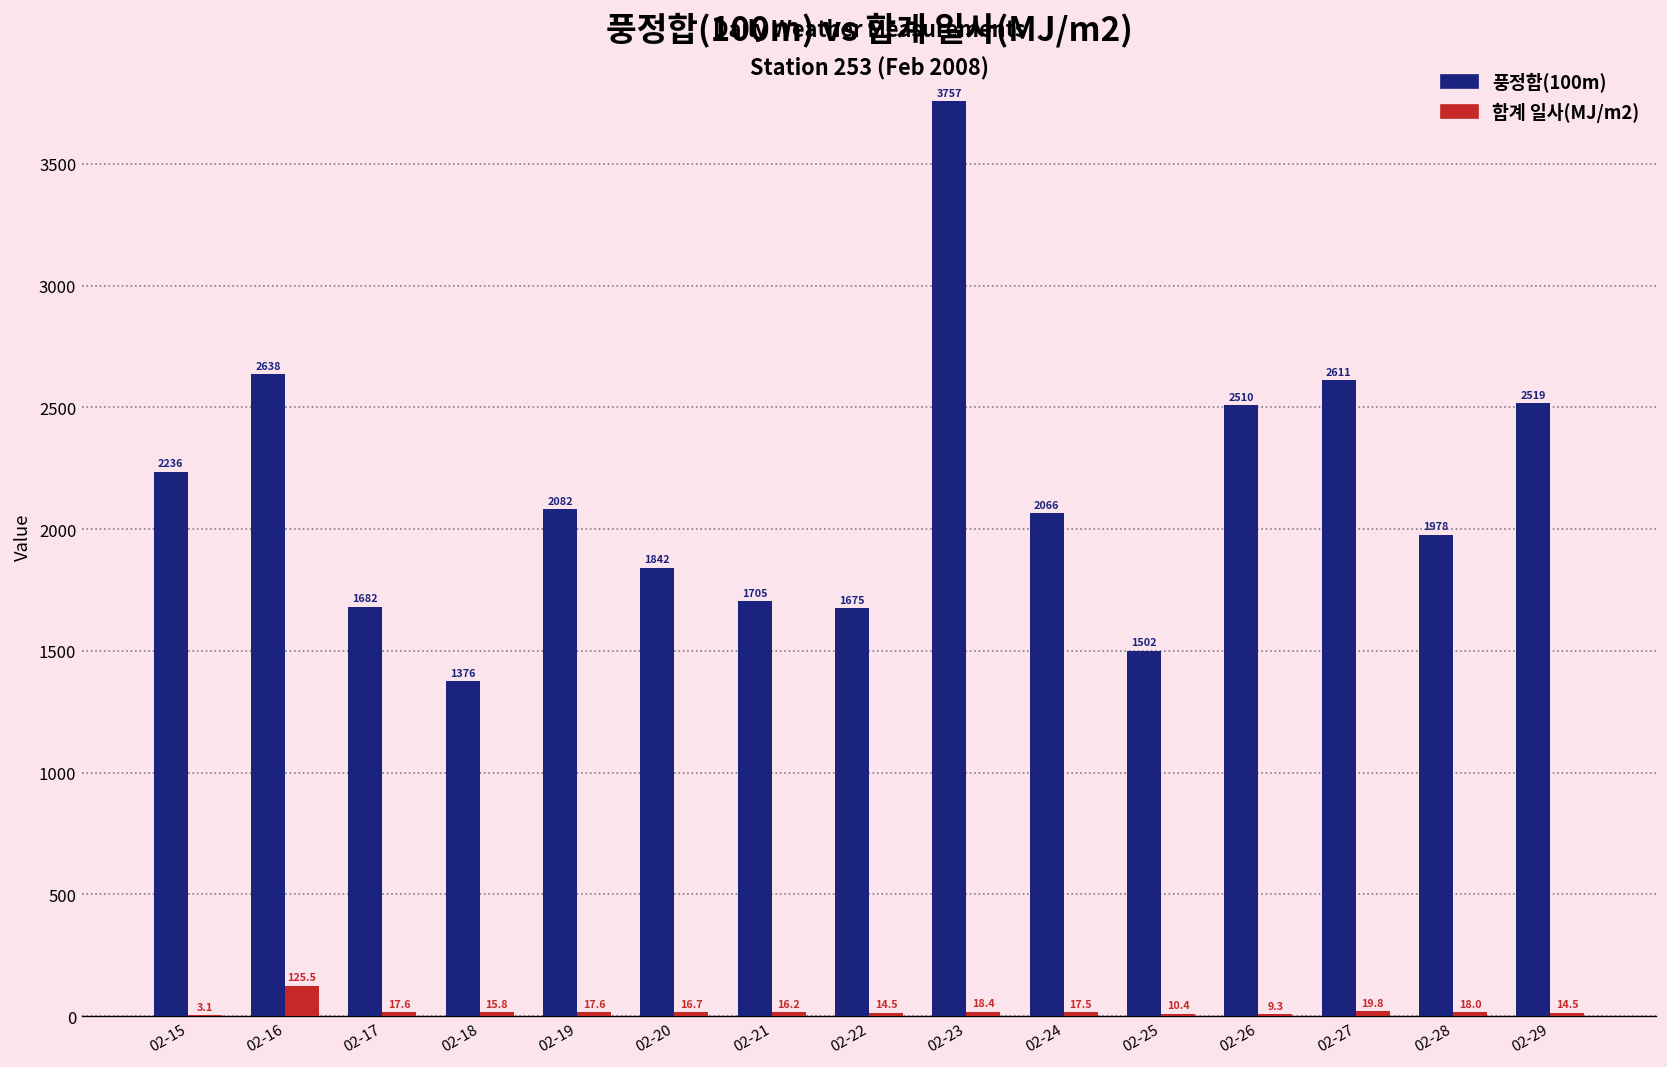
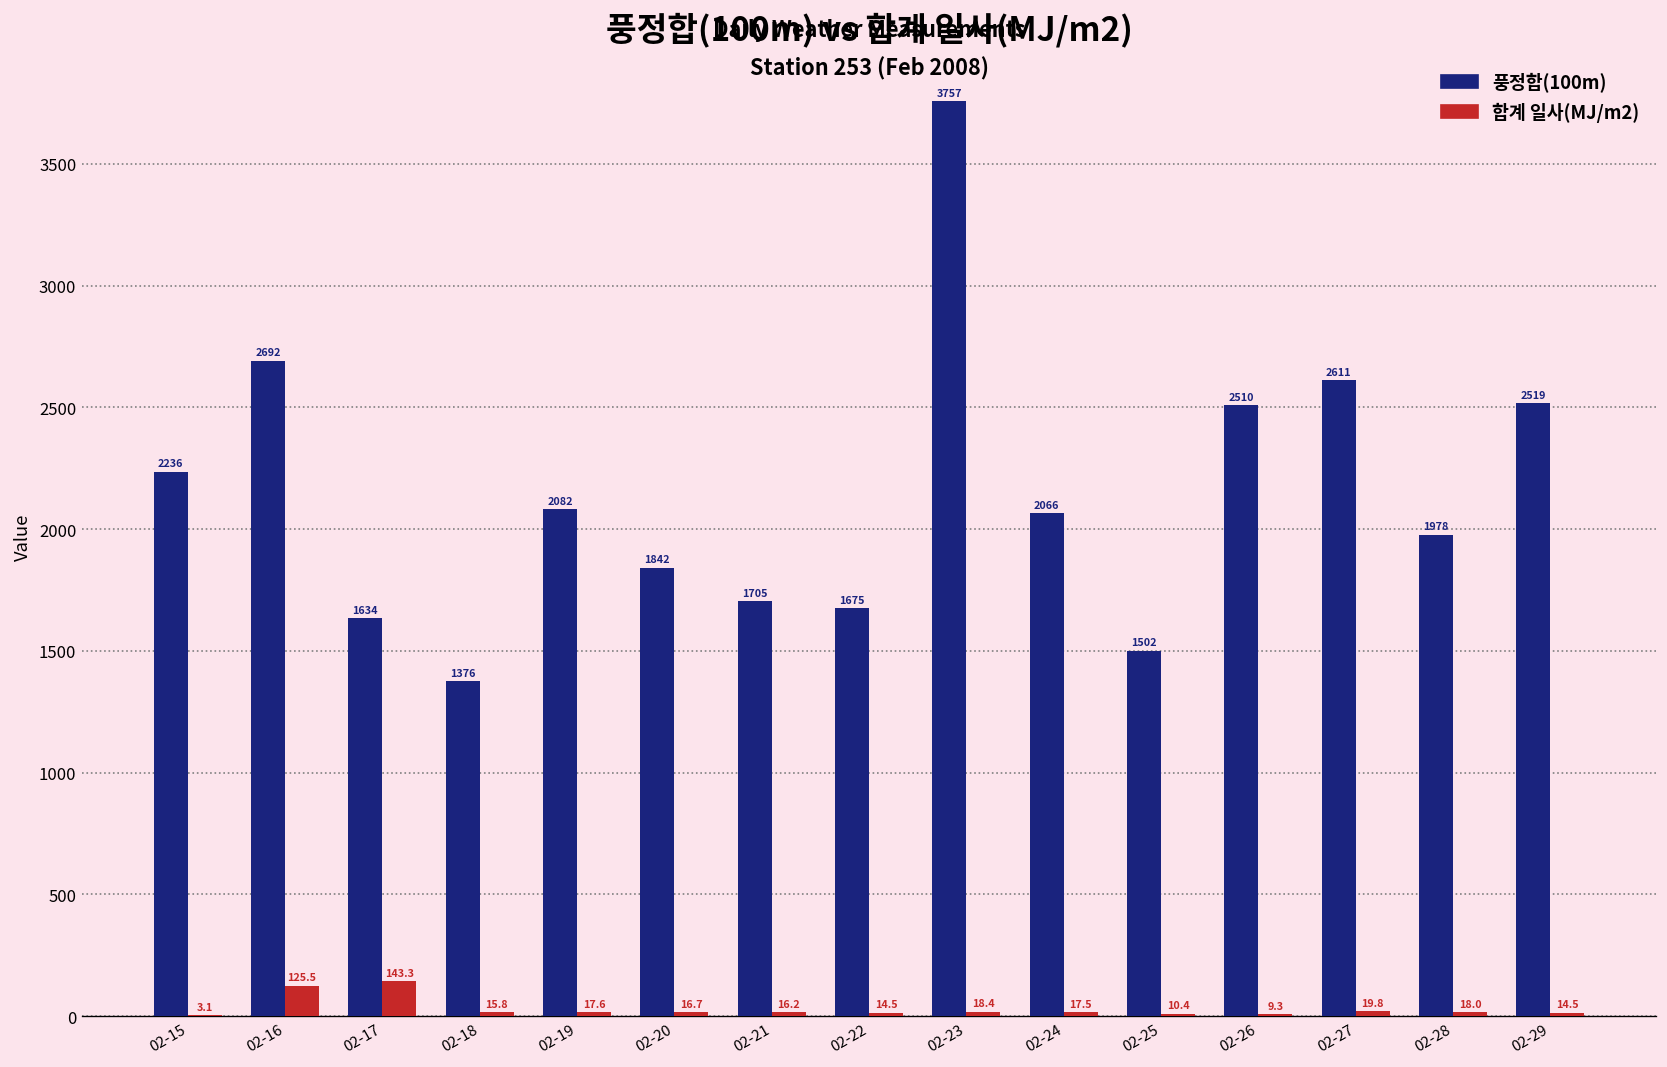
풍정합(100m), 02-16: 2638 -> 2692
풍정합(100m), 02-17: 1682 -> 1634
합계 일사(MJ/m2), 02-17: 17.6 -> 143.3
